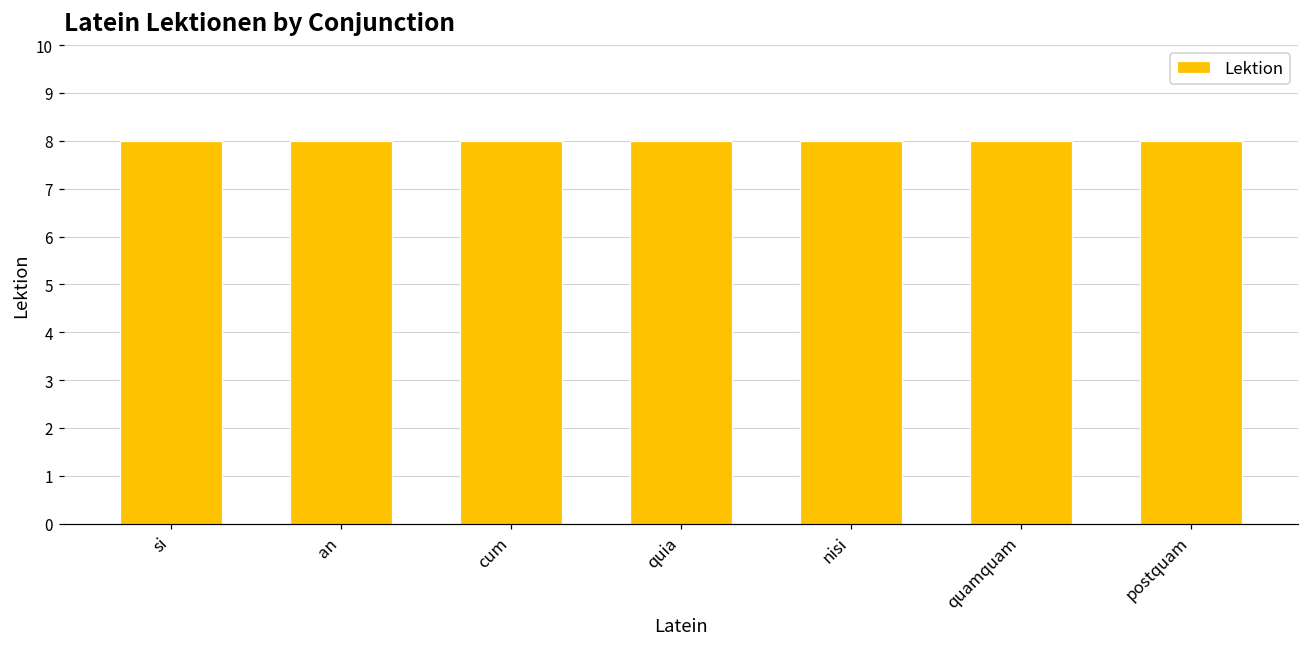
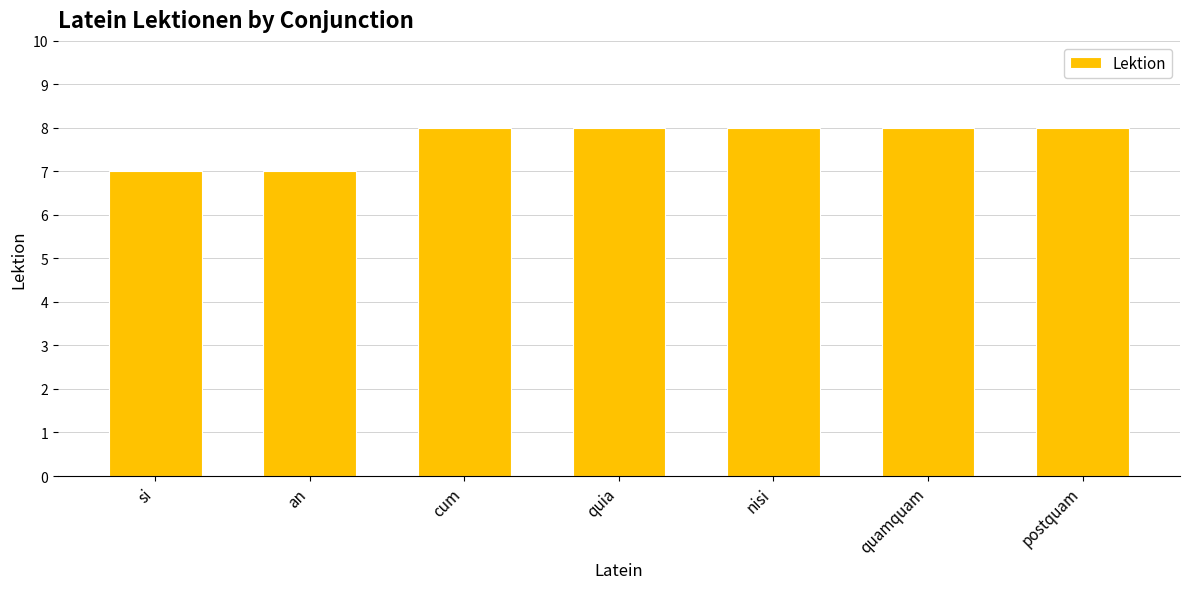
si: 8 -> 7
an: 8 -> 7
